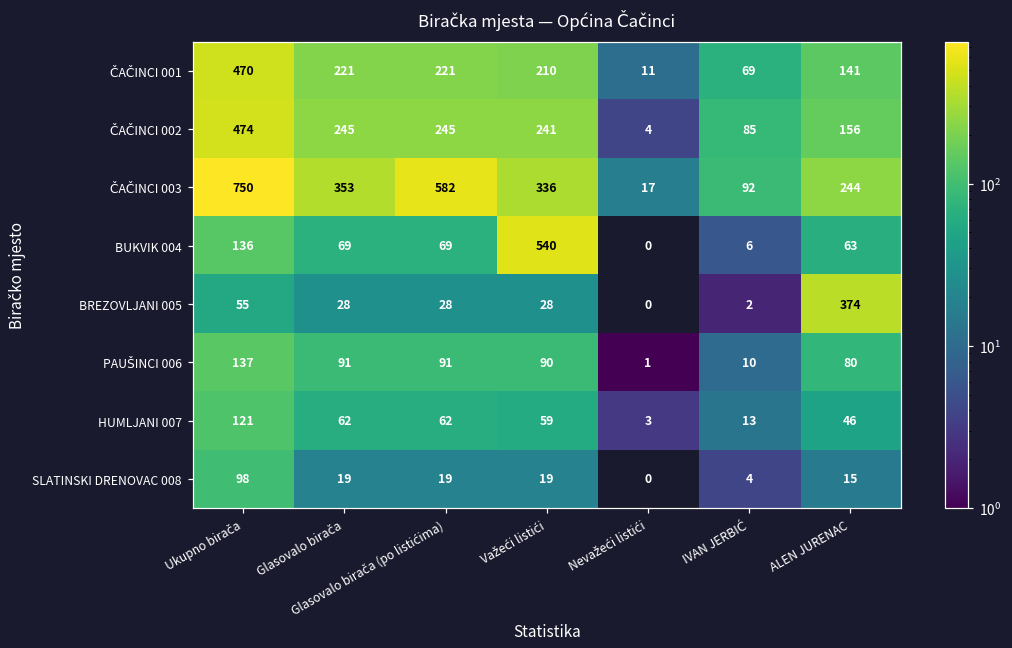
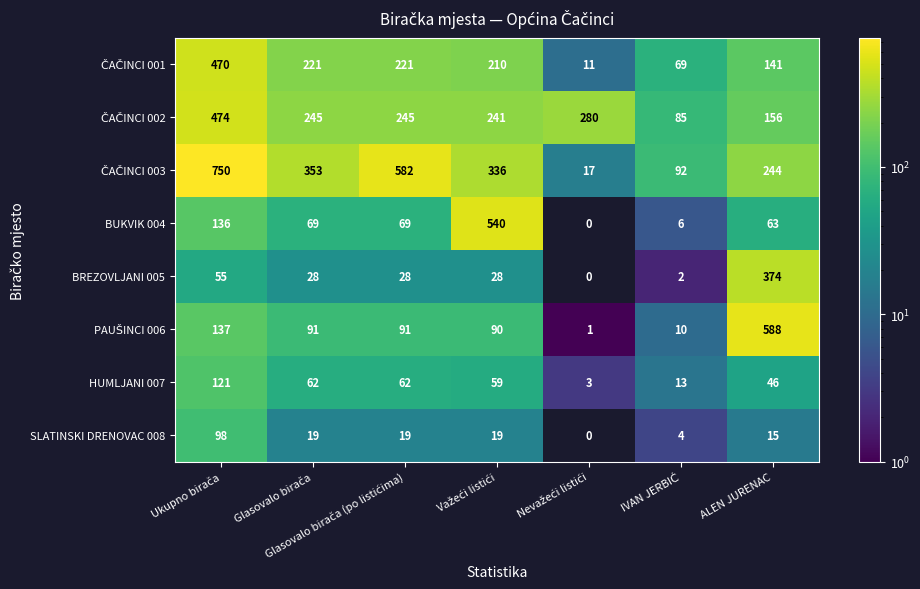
ČAČINCI 002, Nevažeći listići: 4 -> 280
PAUŠINCI 006, ALEN JURENAC: 80 -> 588
